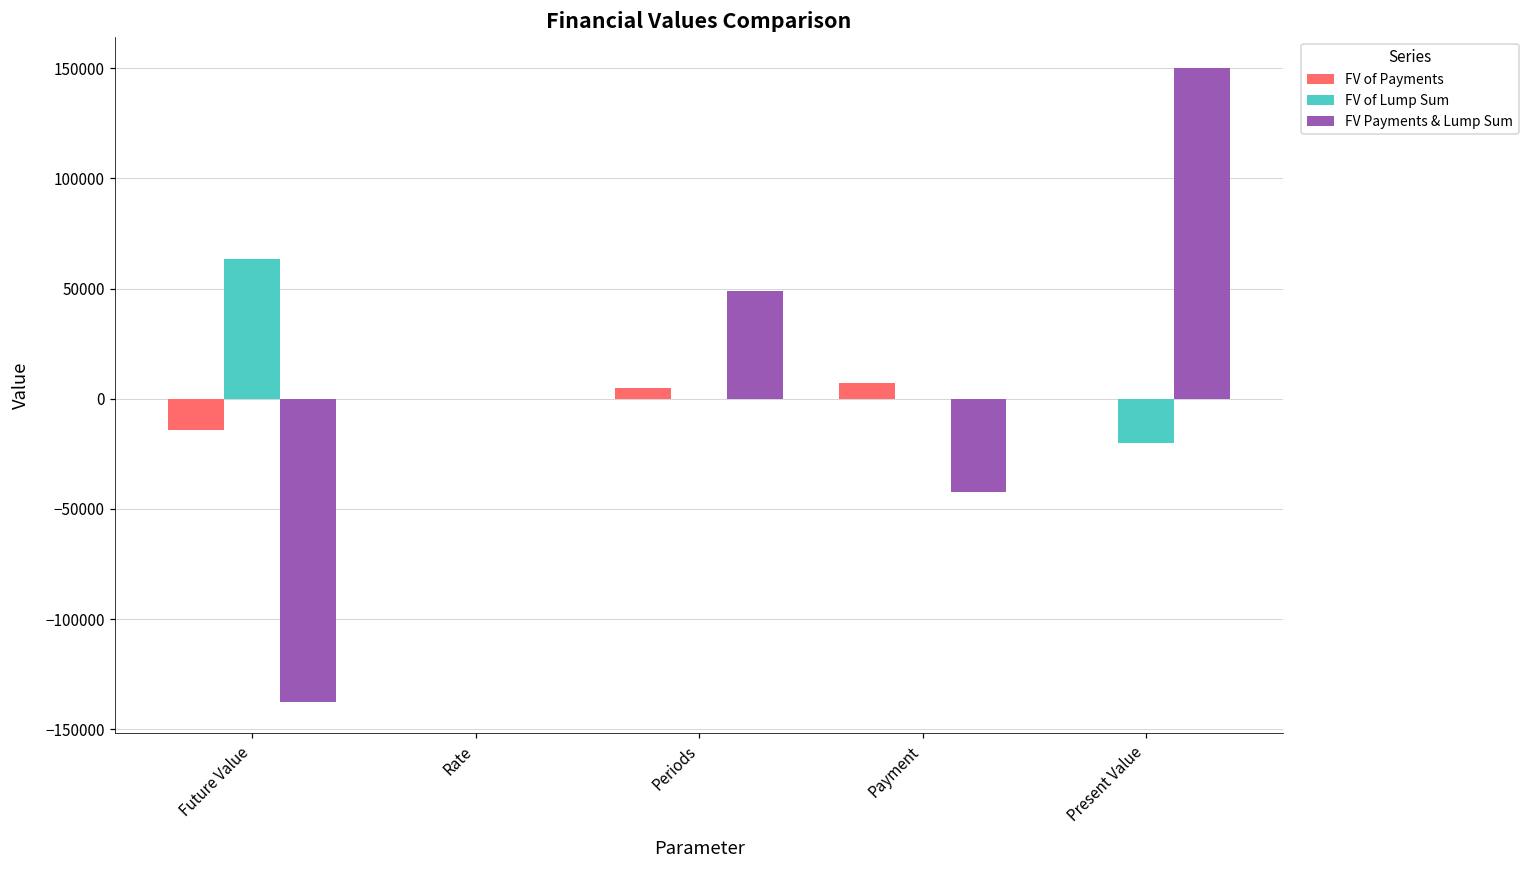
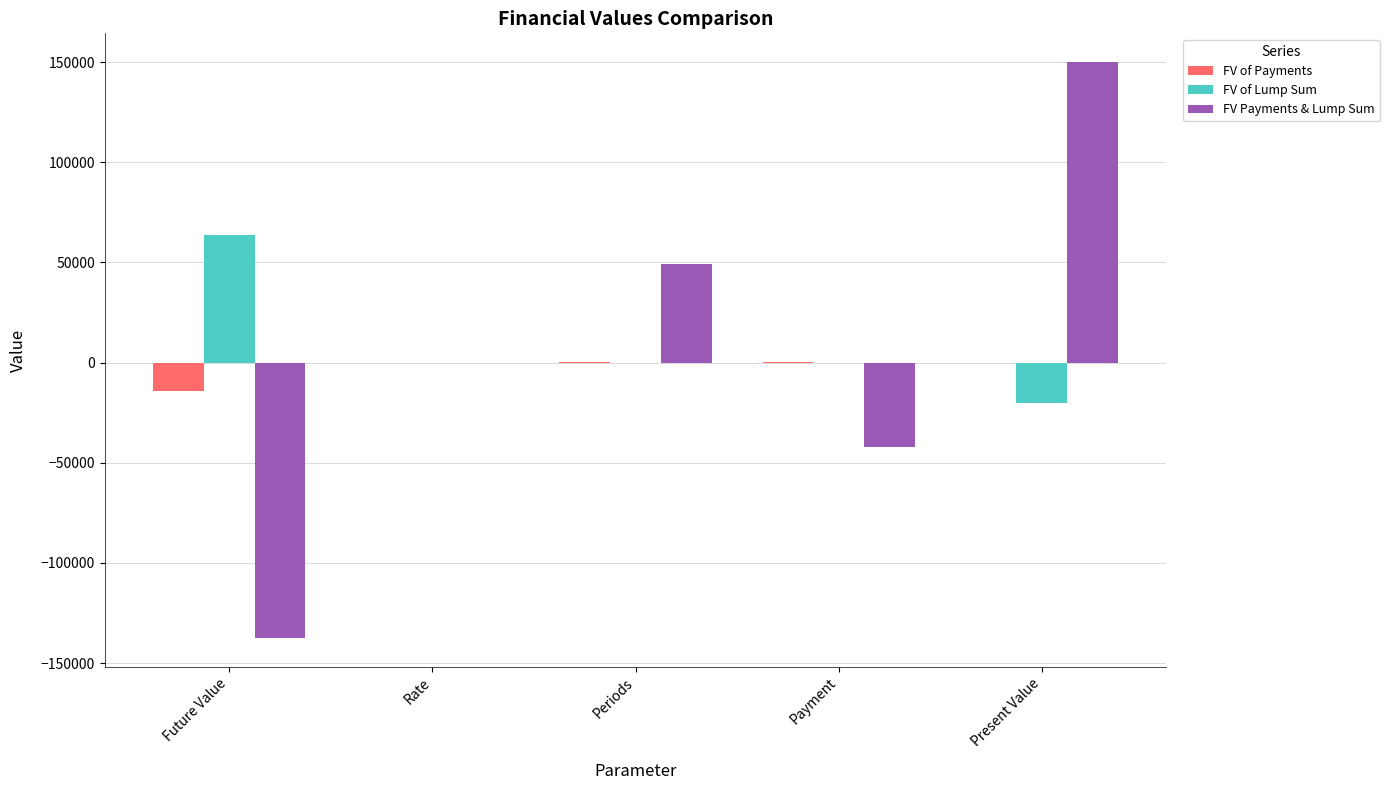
FV of Payments, Periods: 5000 -> 0
FV of Payments, Payment: 7000 -> 0
